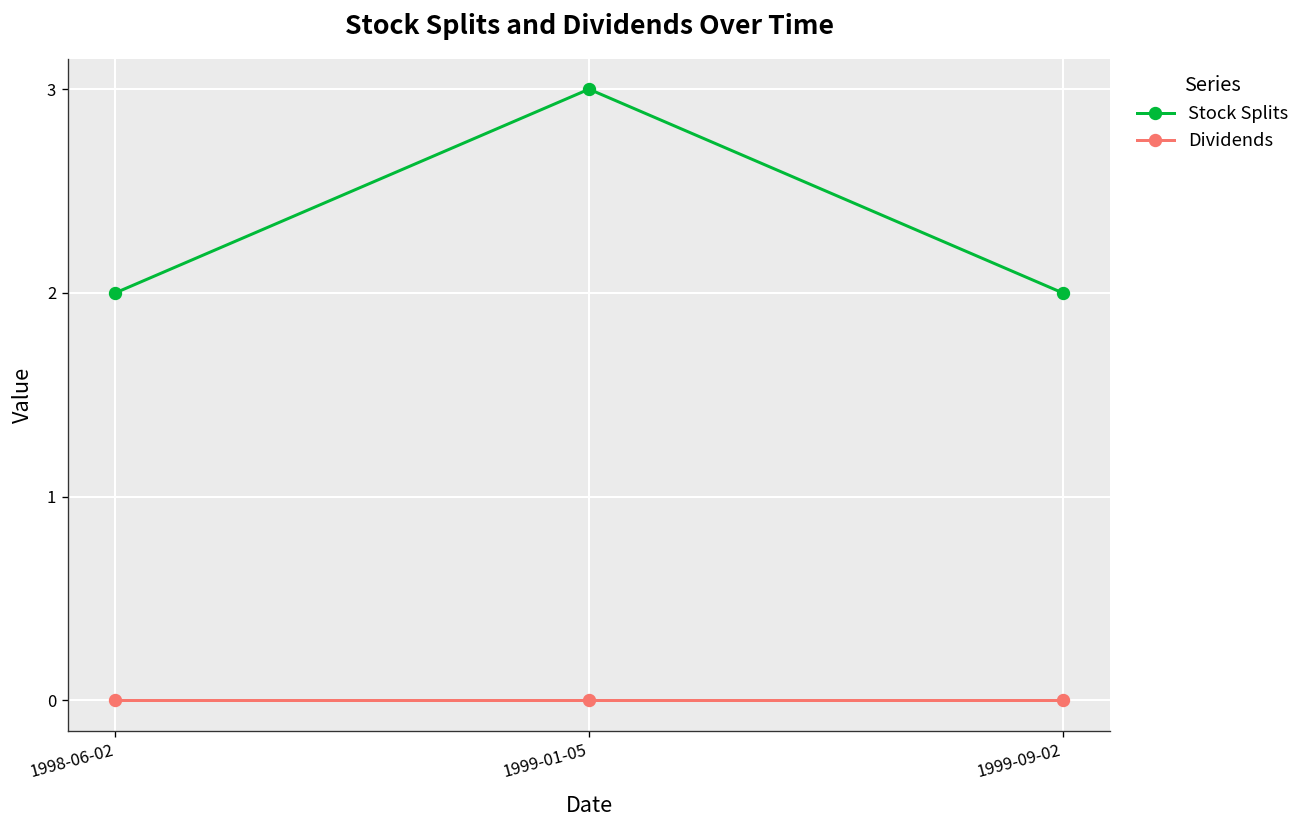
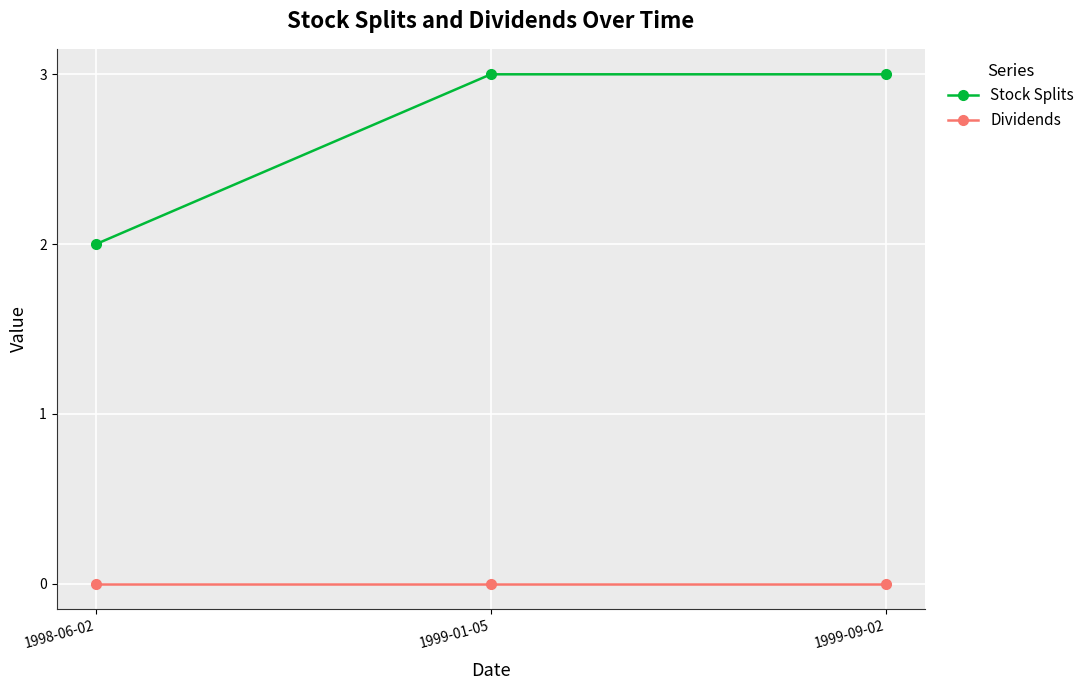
Stock Splits, 1999-09-02: 2 -> 3
